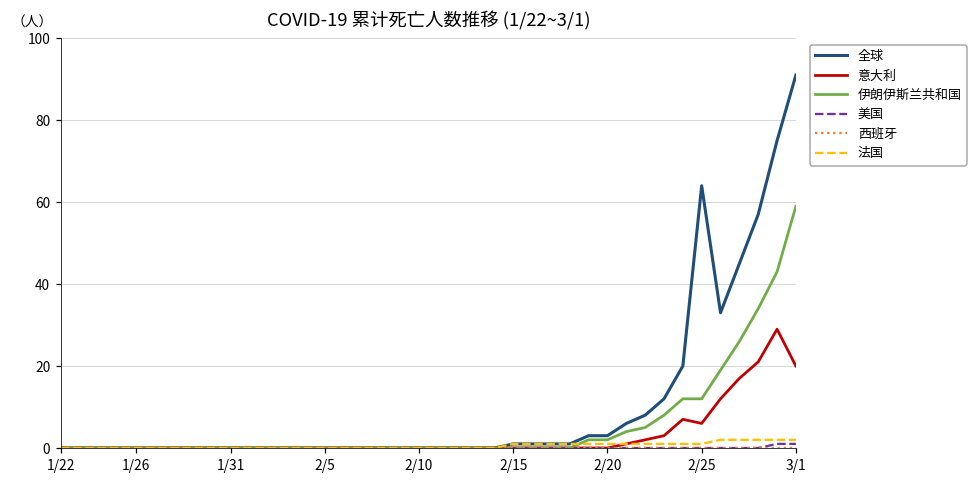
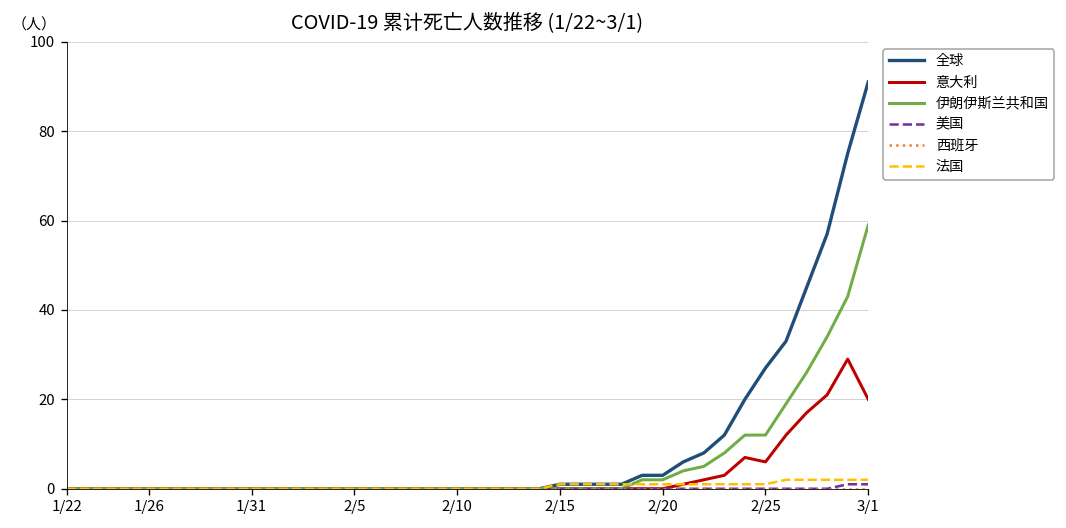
全球, 2/25: 64 -> 27
